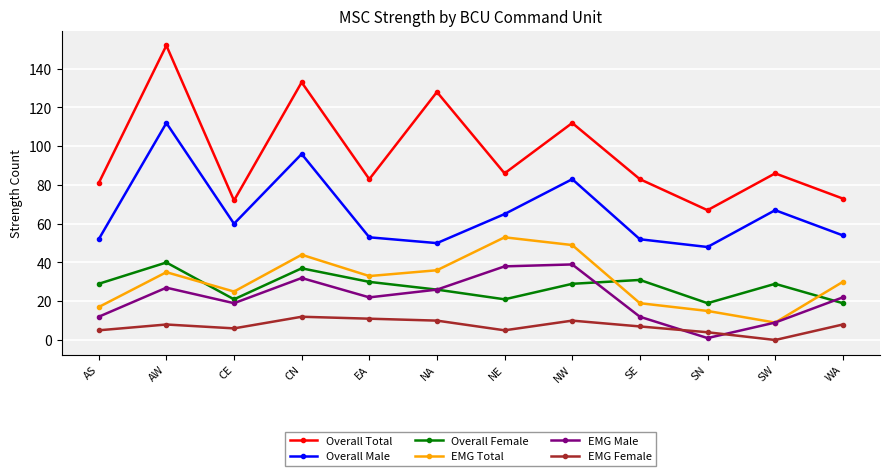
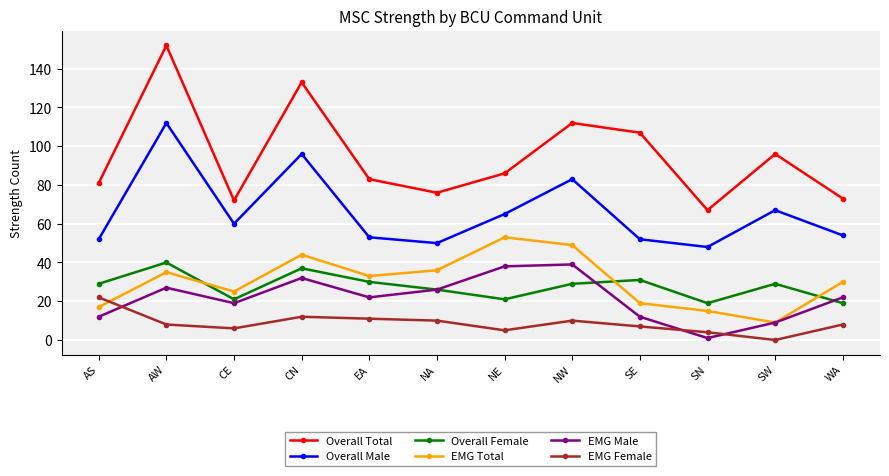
EMG Female, AS: 5 -> 22
Overall Total, NA: 128 -> 76
Overall Total, SE: 83 -> 107
Overall Total, SW: 86 -> 96
